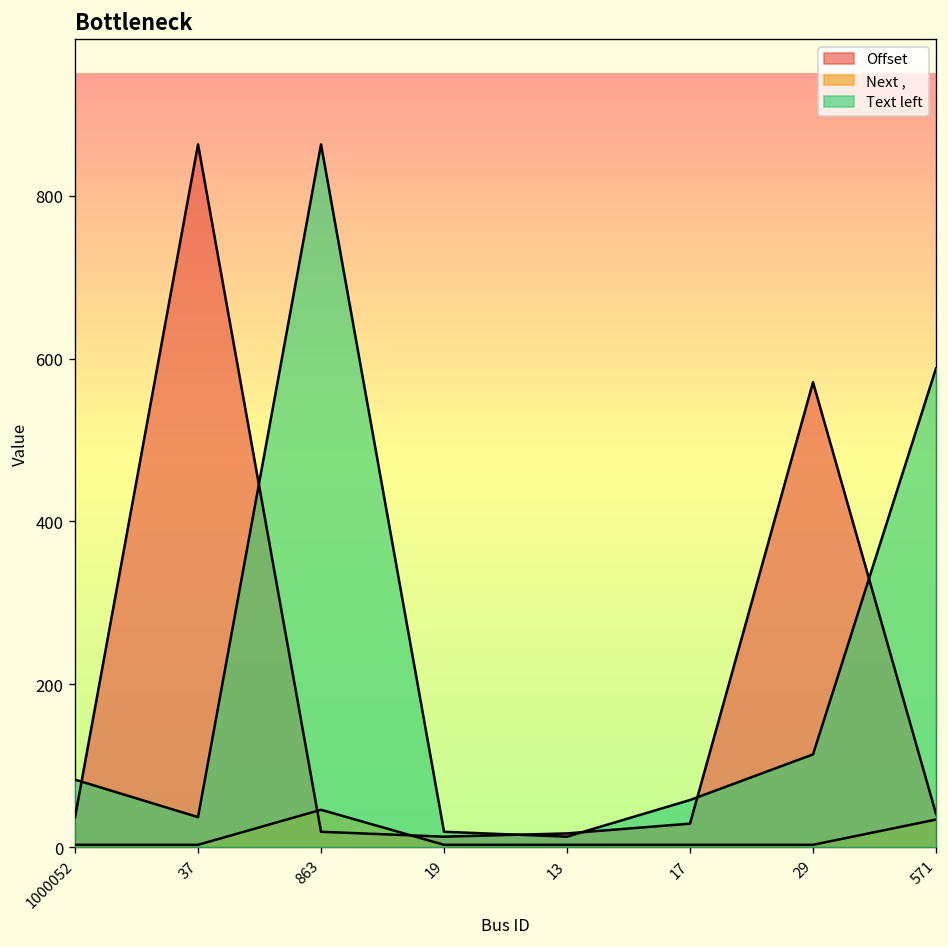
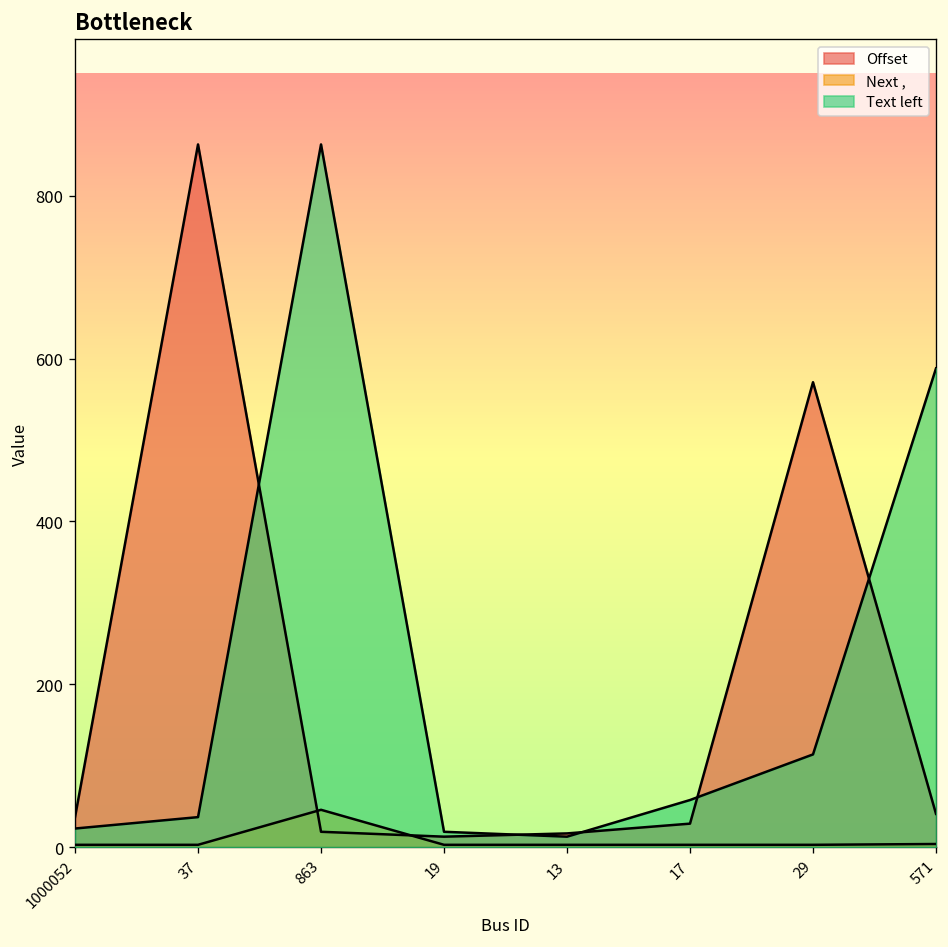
Text left, 1000052: 80 -> 20
Next ,, 571: 30 -> 0
